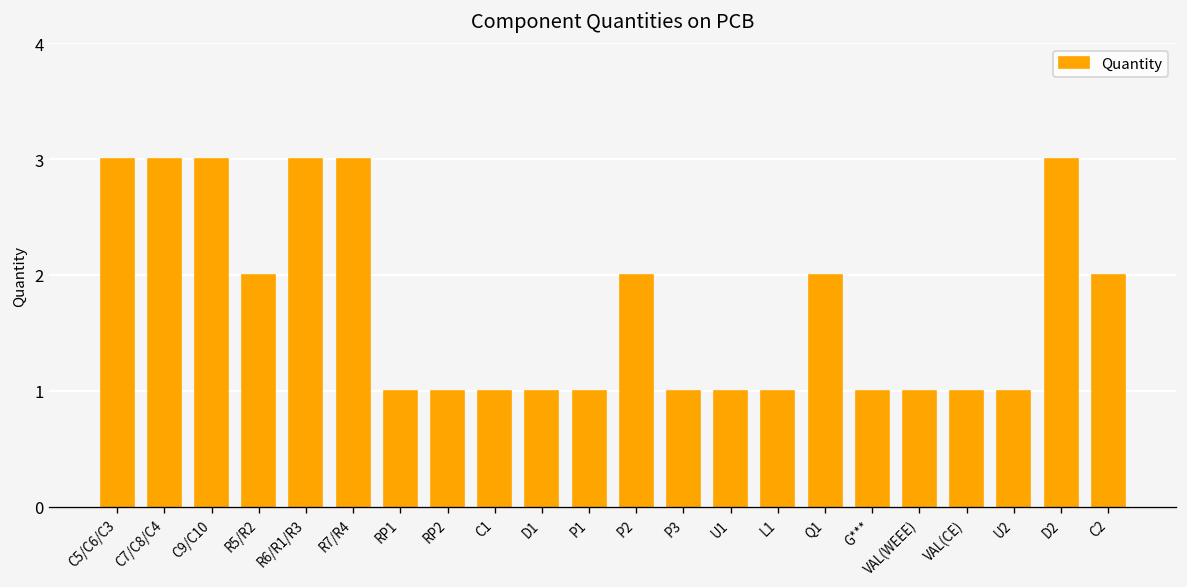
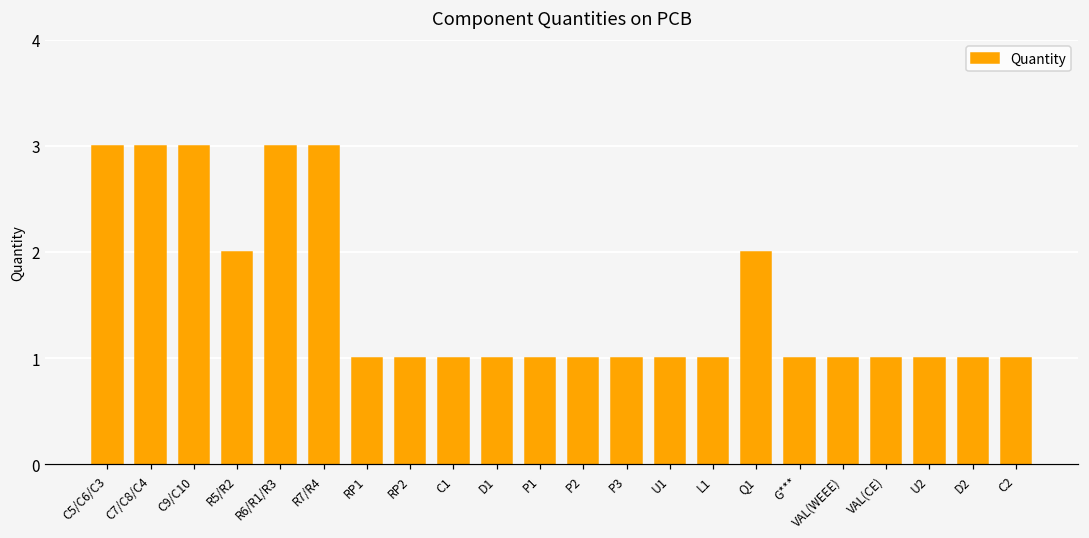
P2: 2 -> 1
D2: 3 -> 1
C2: 2 -> 1
